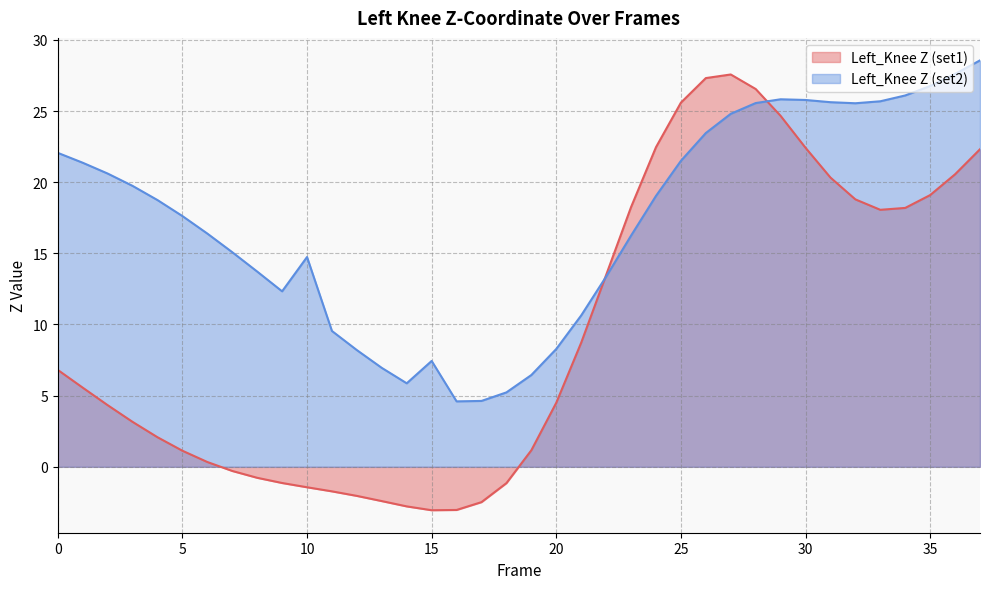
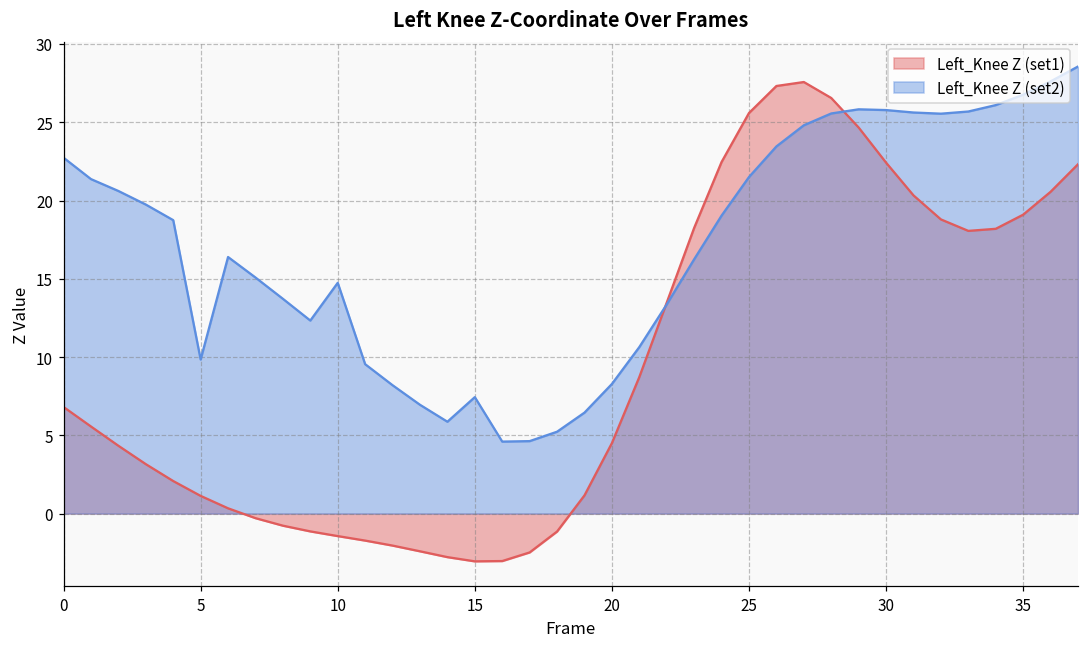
Left_Knee Z (set2), 0: 22.1 -> 22.7
Left_Knee Z (set2), 5: 17.6 -> 9.8
